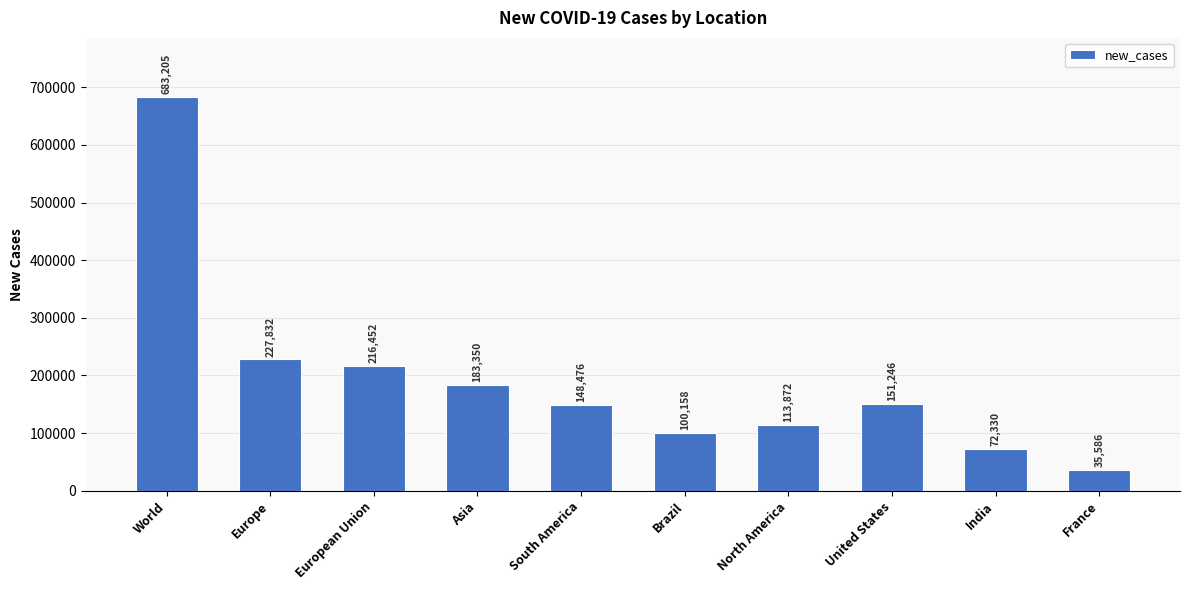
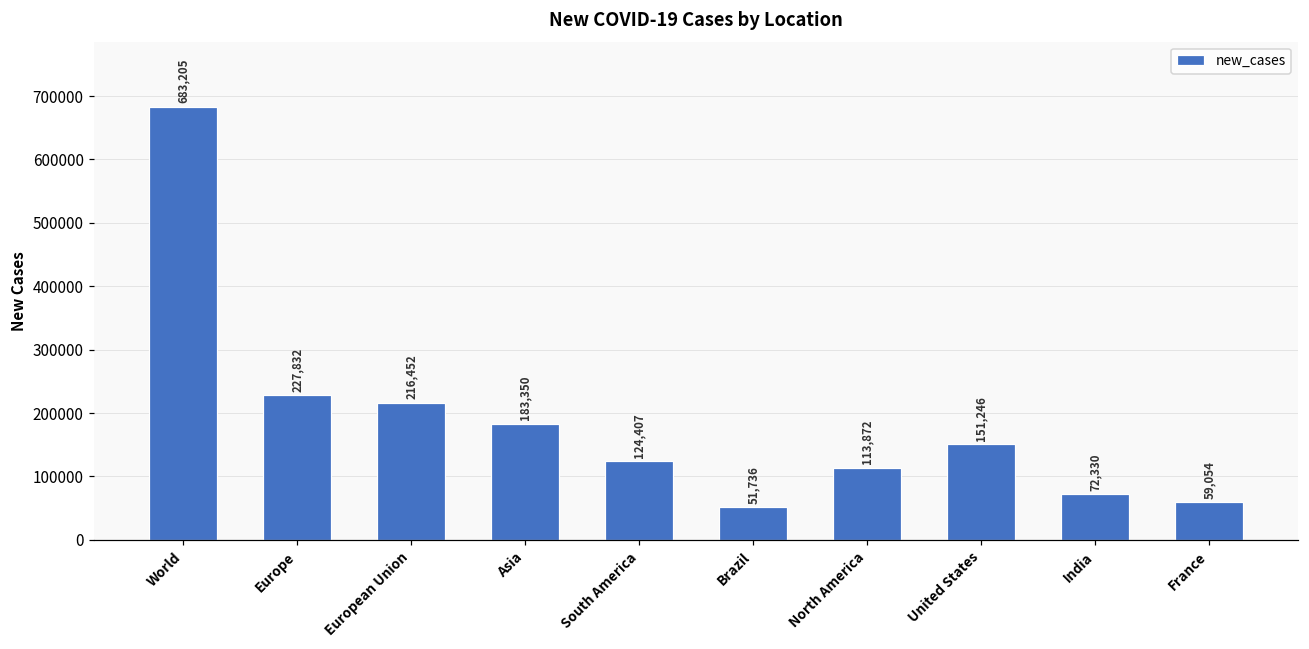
South America: 148,476 -> 124,407
Brazil: 100,158 -> 51,736
France: 35,586 -> 59,054
